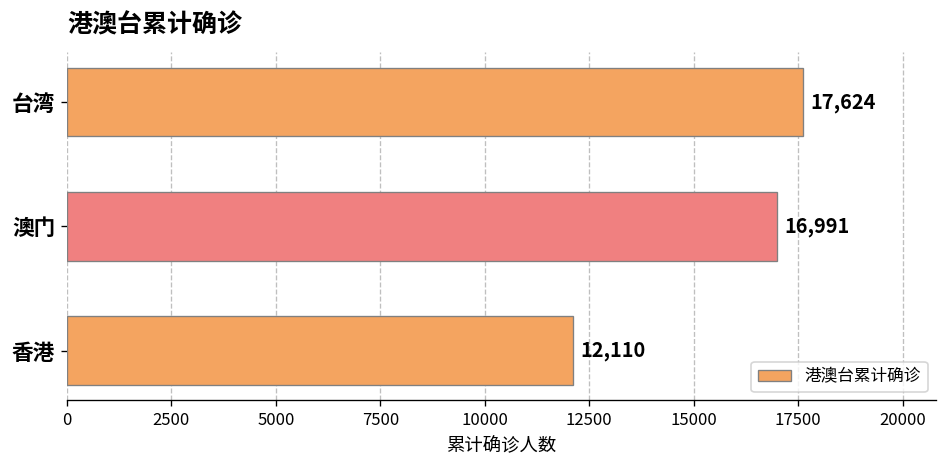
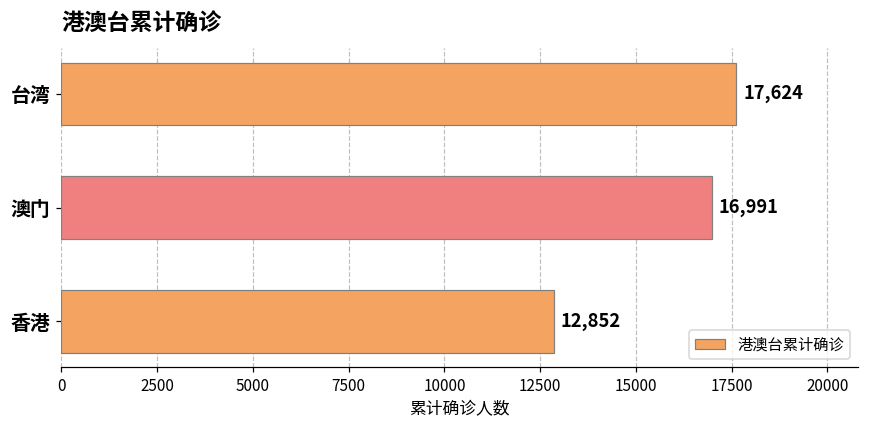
香港: 12,110 -> 12,852
